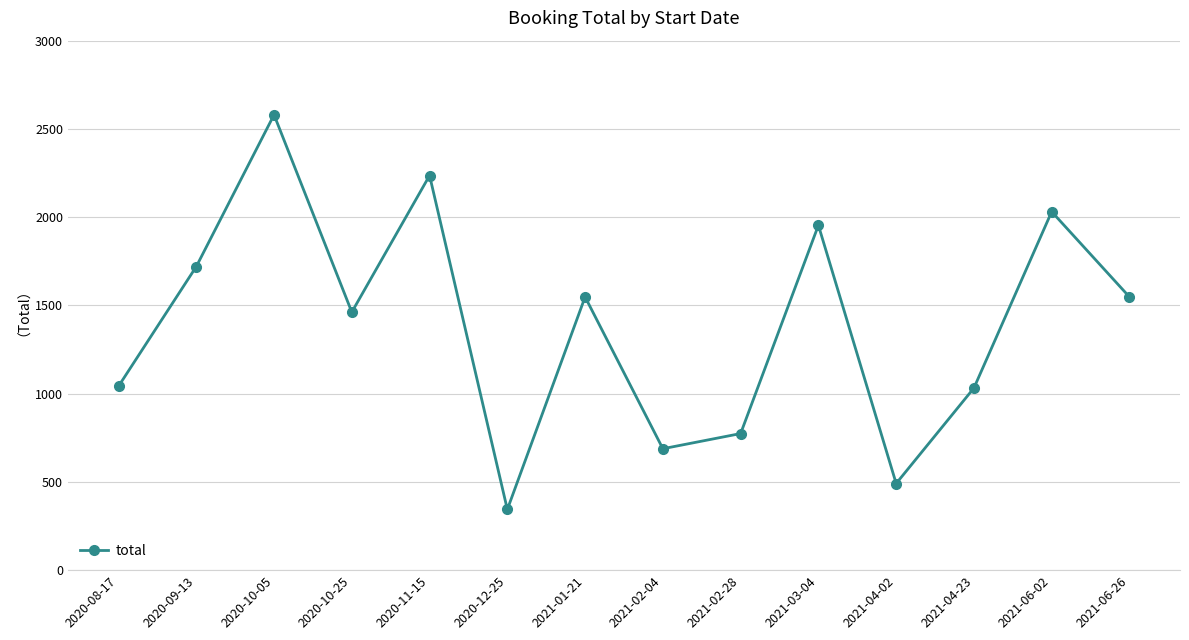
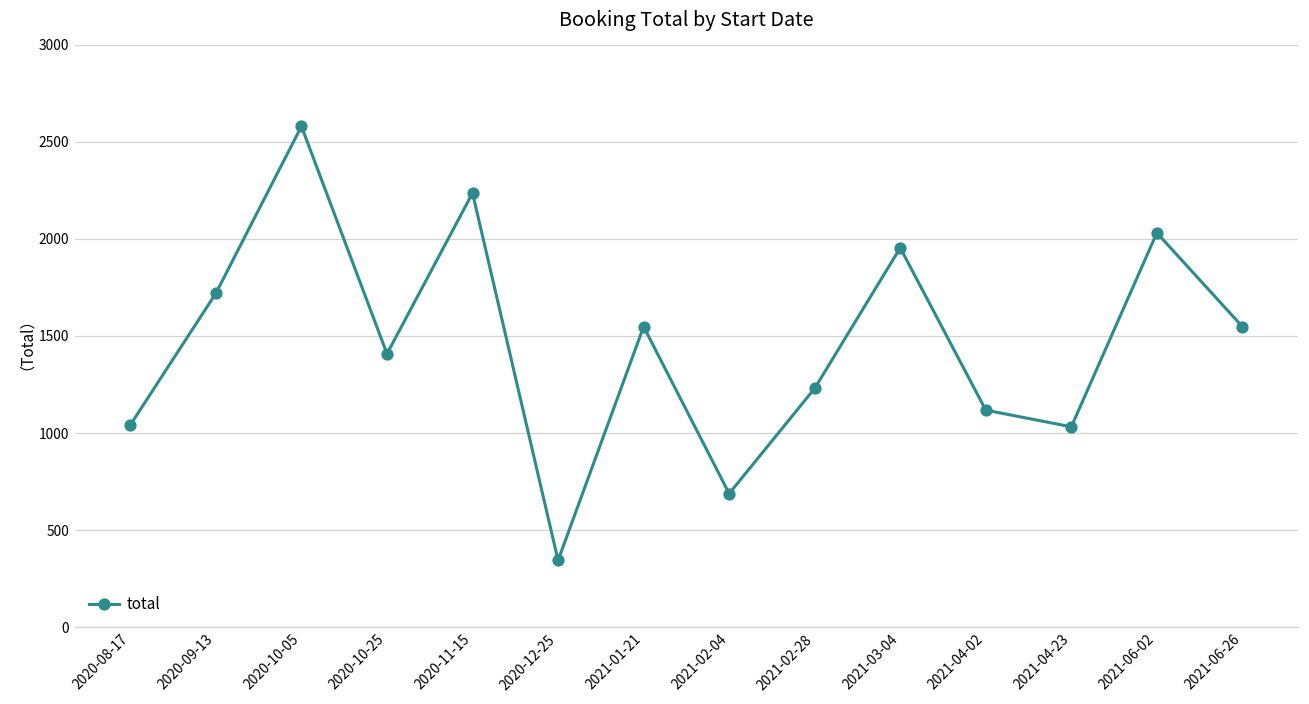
2020-10-25: 1460 -> 1410
2021-02-28: 770 -> 1230
2021-04-02: 490 -> 1120
